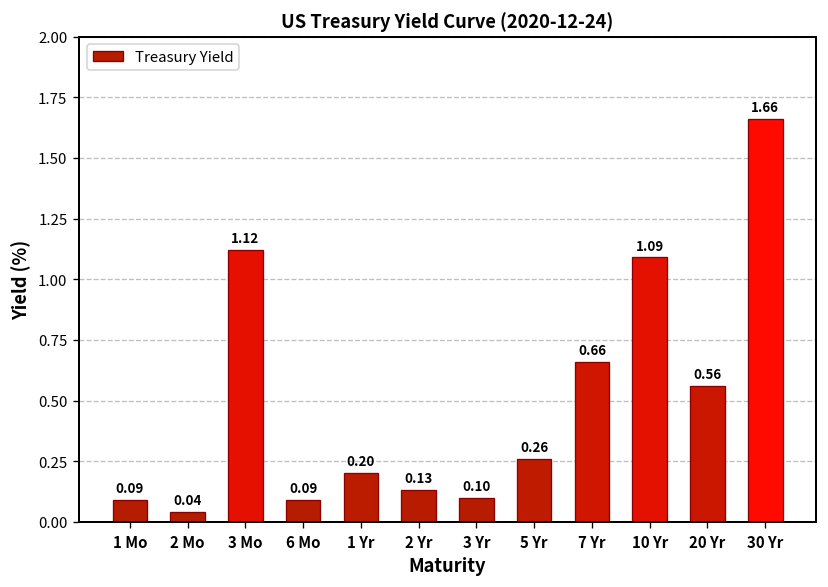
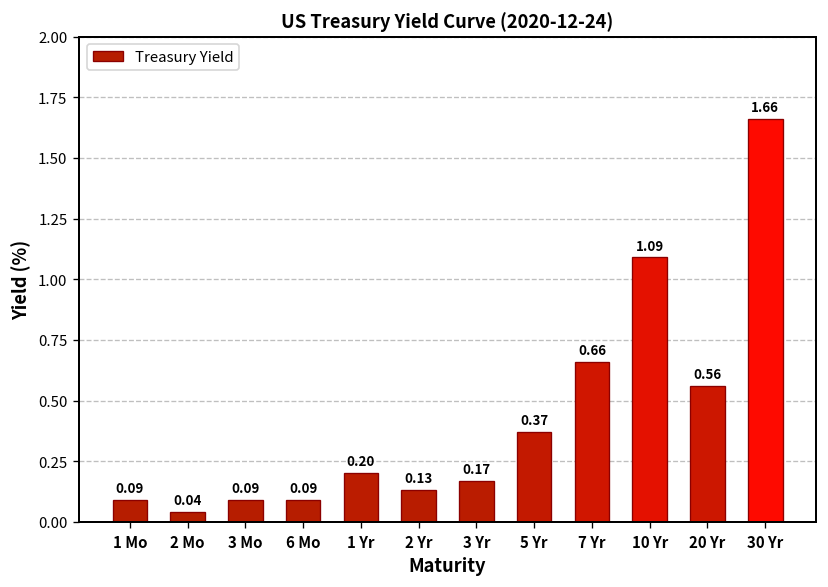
3 Mo: 1.12 -> 0.09
3 Yr: 0.10 -> 0.17
5 Yr: 0.26 -> 0.37
